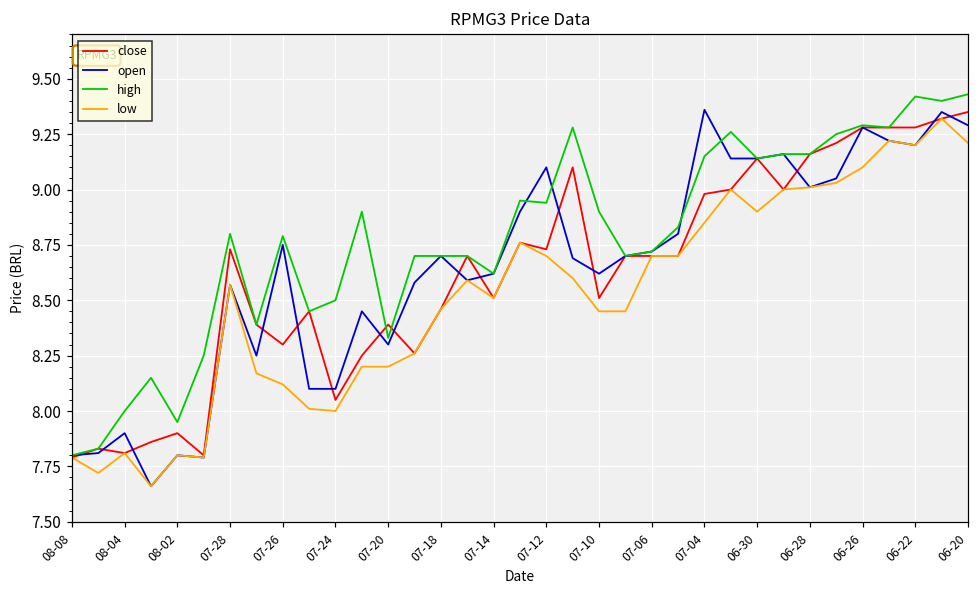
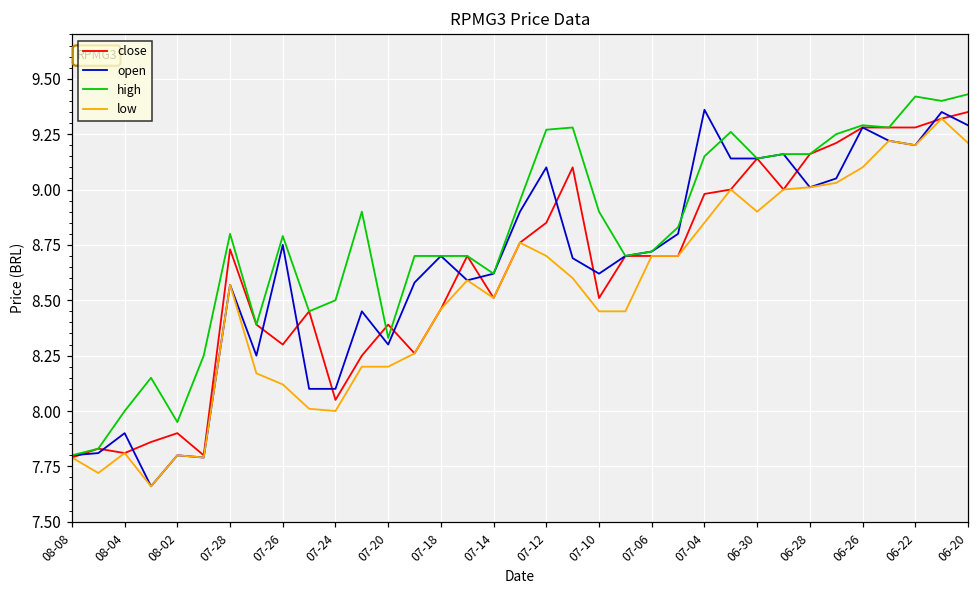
close, 07-12: 8.73 -> 8.85
high, 07-12: 8.94 -> 9.27
